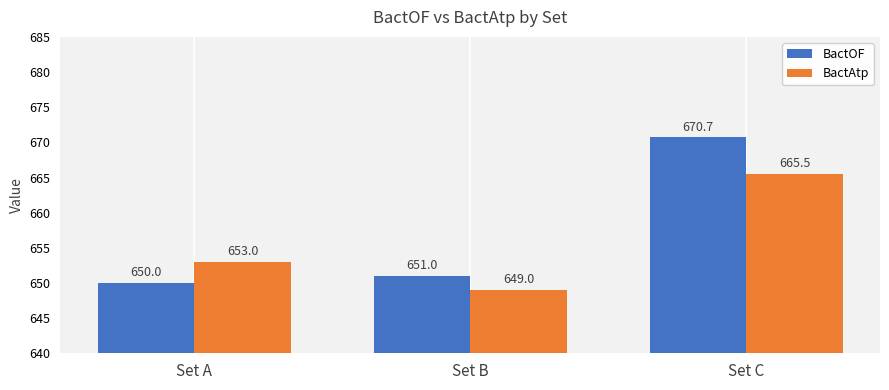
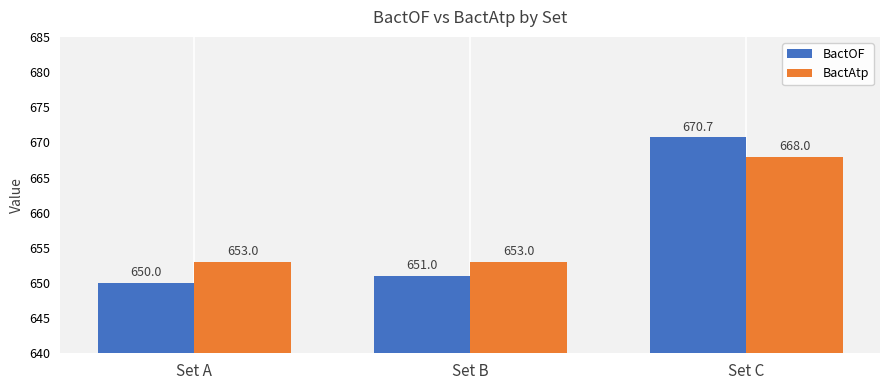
BactAtp, Set B: 649.0 -> 653.0
BactAtp, Set C: 665.5 -> 668.0
